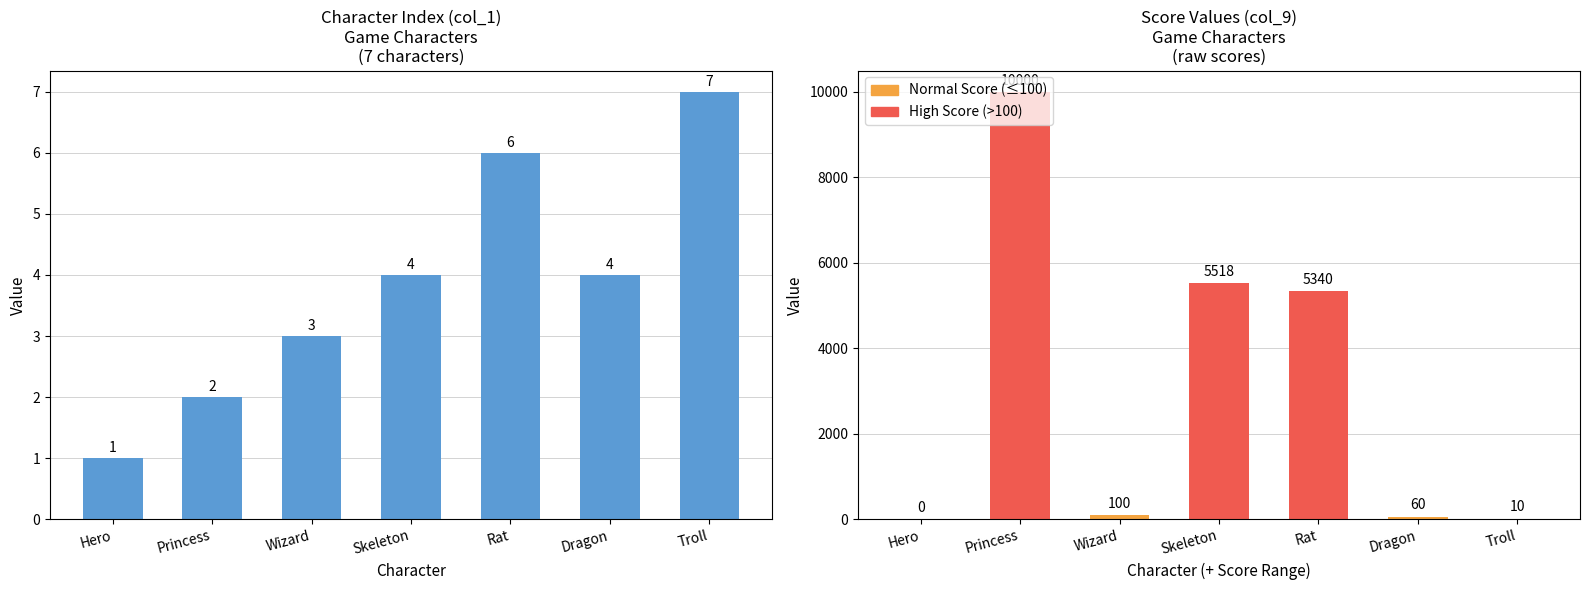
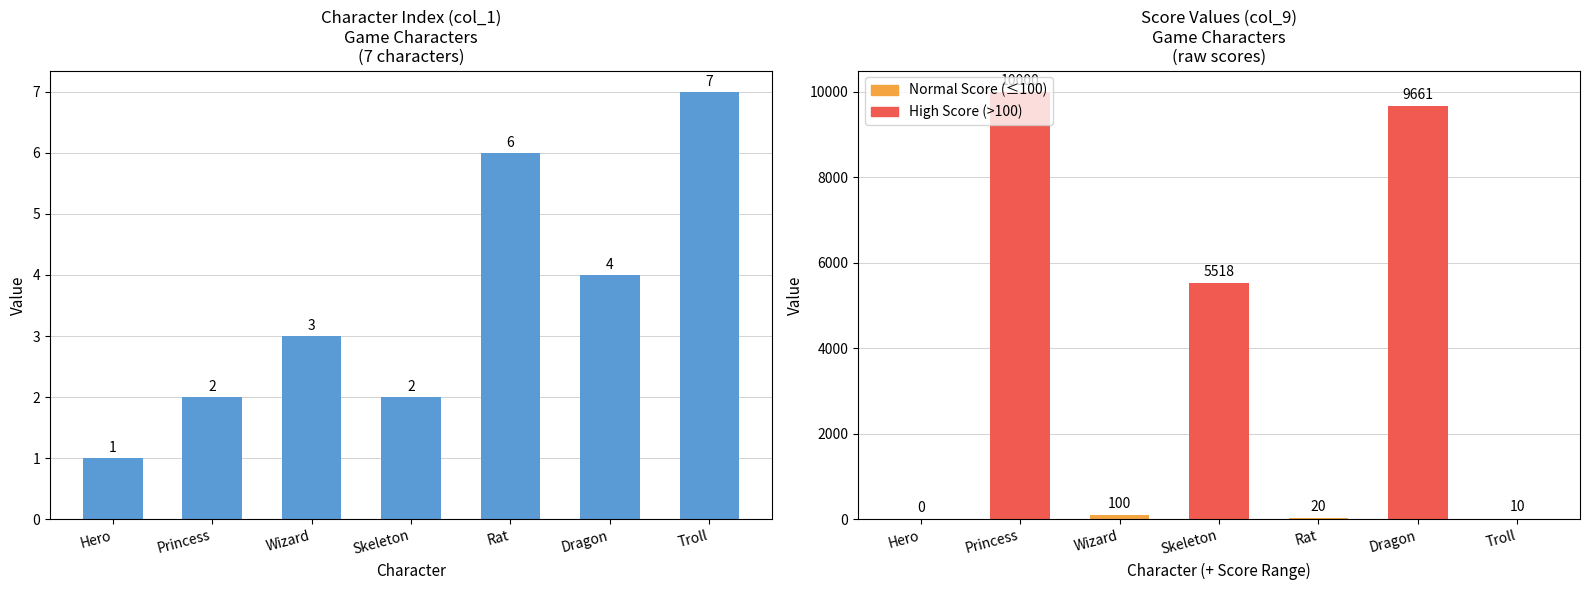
Character Index (col_1) Game Characters (7 characters), Skeleton: 4 -> 2
Score Values (col_9) Game Characters (raw scores), Rat: 5340 -> 20
Score Values (col_9) Game Characters (raw scores), Dragon: 60 -> 9661
